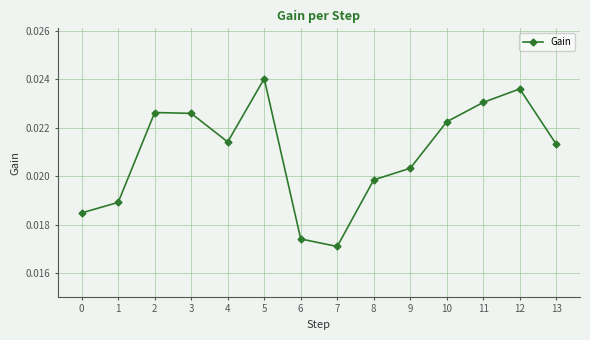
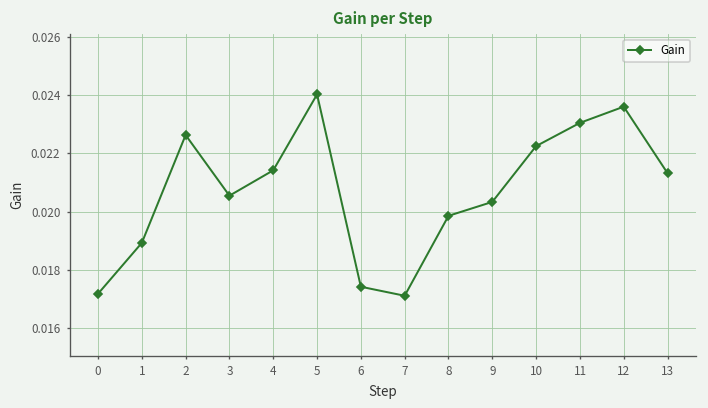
0: 0.0185 -> 0.0172
3: 0.0226 -> 0.0205
